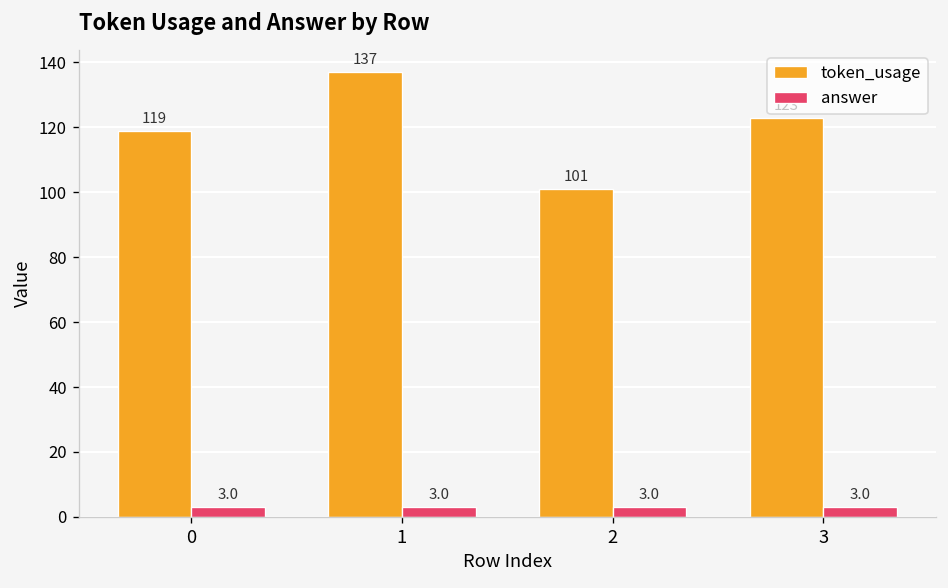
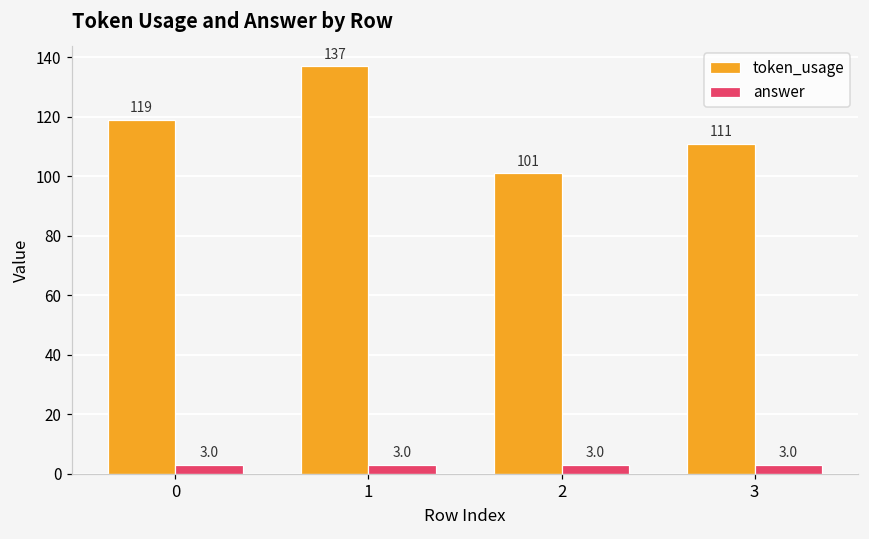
token_usage, 3: 123 -> 111
